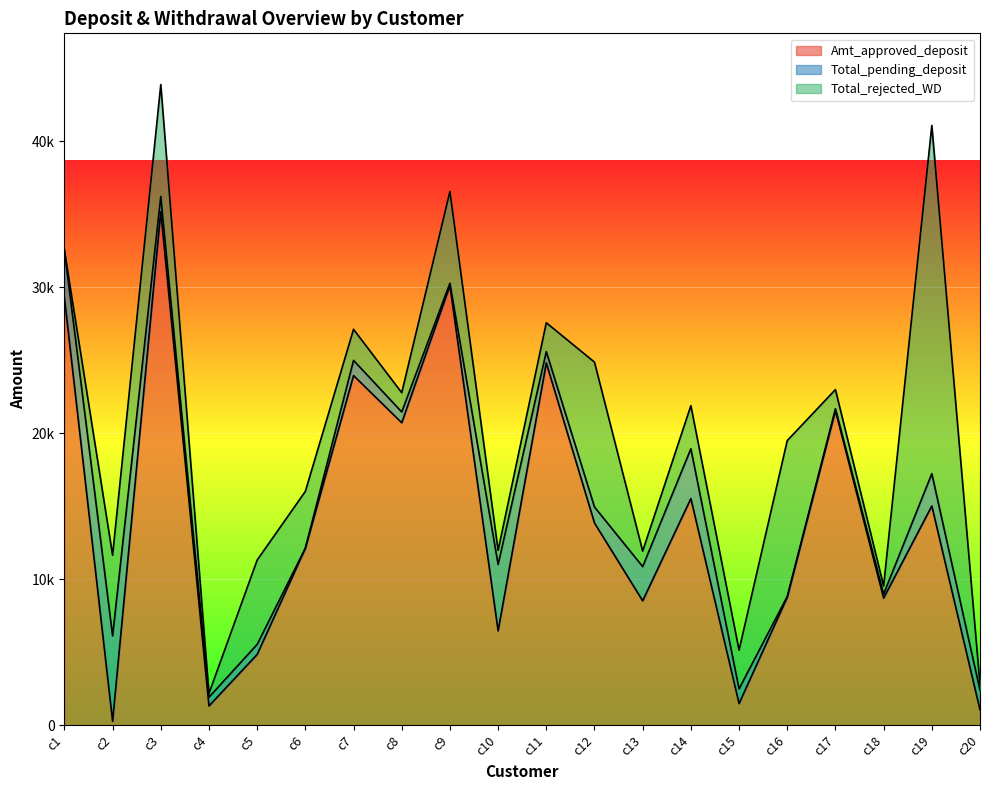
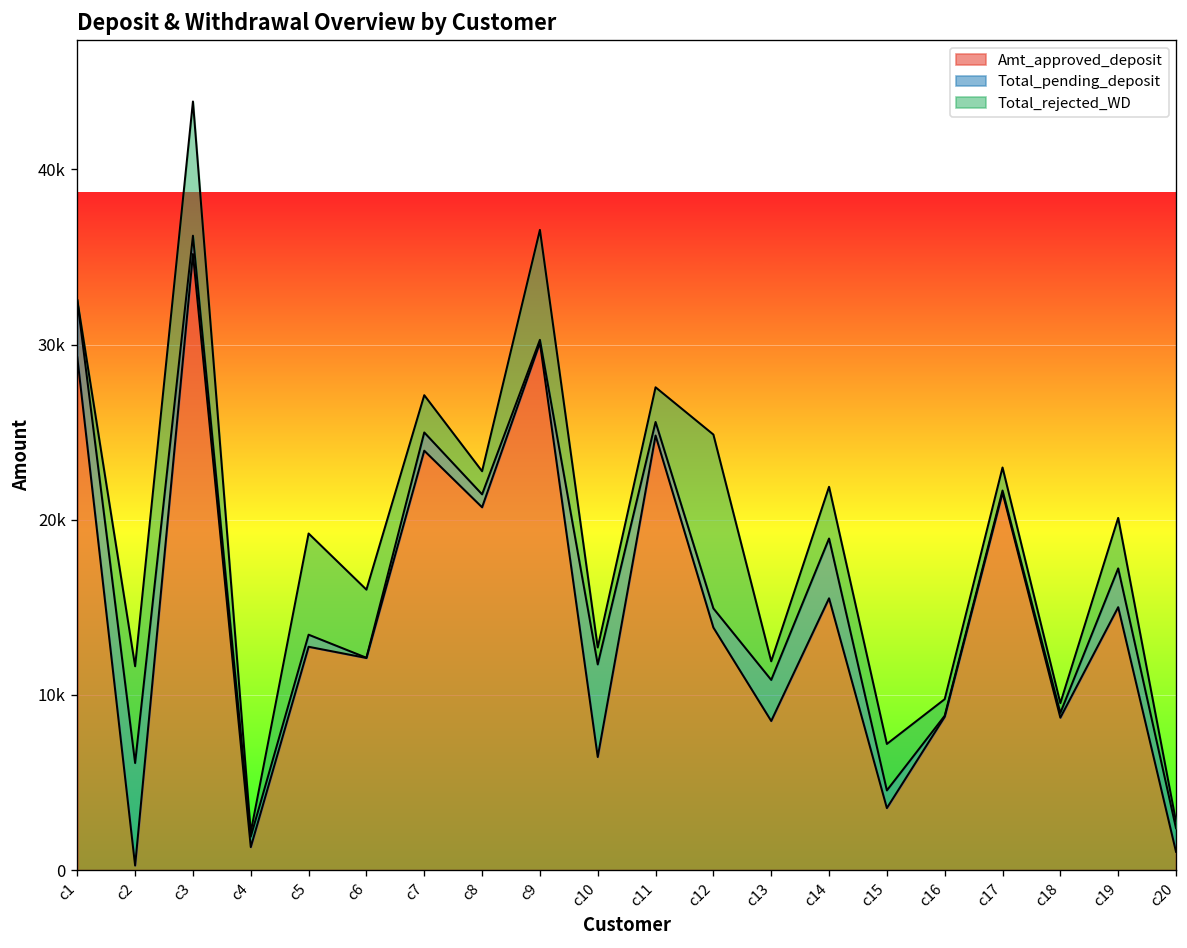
Amt_approved_deposit, c5: 4800 -> 12800
Total_pending_deposit, c10: 4500 -> 5300
Amt_approved_deposit, c15: 1500 -> 3500
Total_rejected_WD, c16: 10700 -> 900
Total_rejected_WD, c19: 23900 -> 2900
